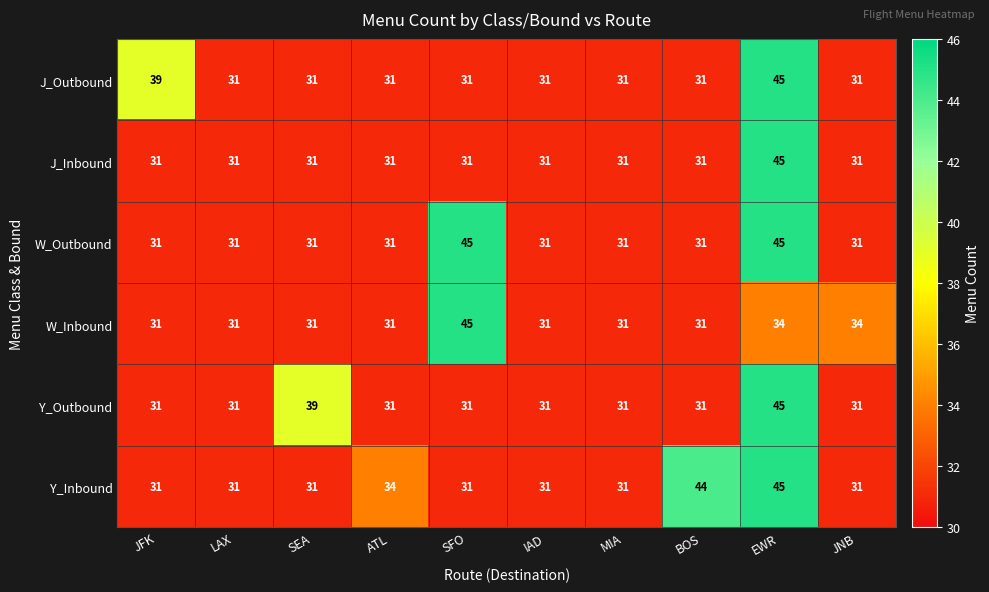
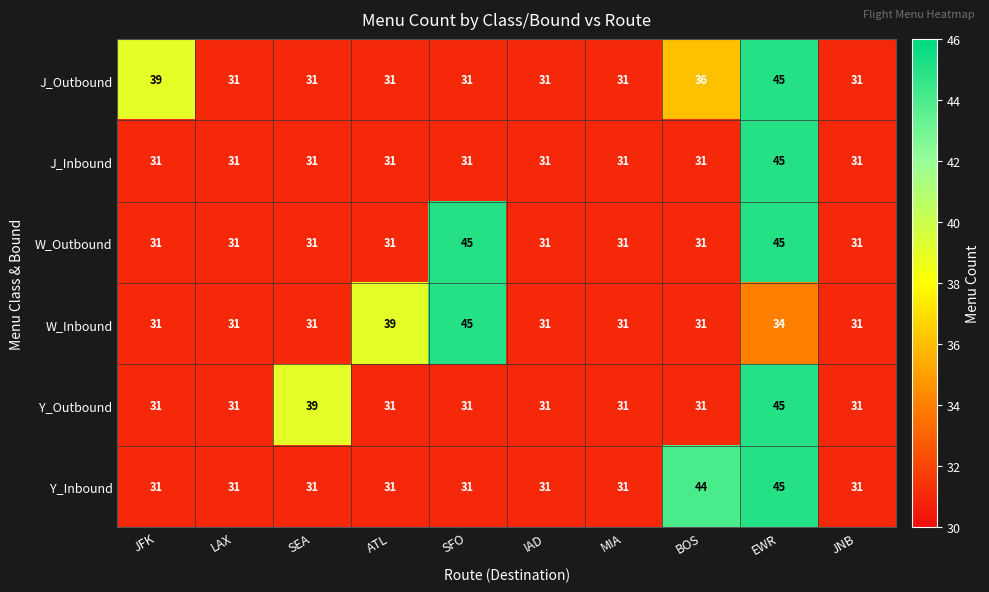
J_Outbound, BOS: 31 -> 36
W_Inbound, ATL: 31 -> 39
W_Inbound, JNB: 34 -> 31
Y_Inbound, ATL: 34 -> 31
